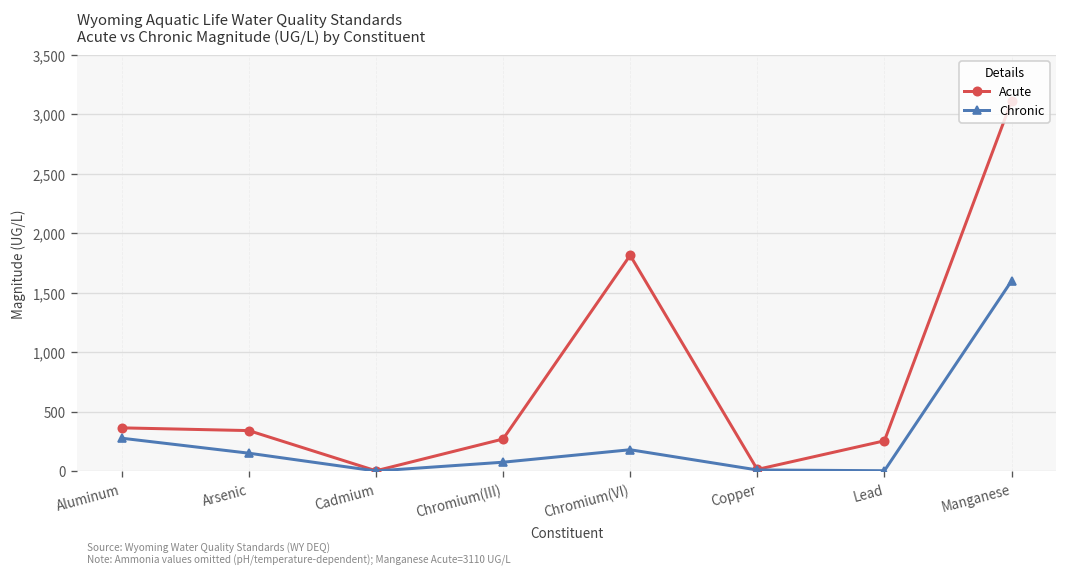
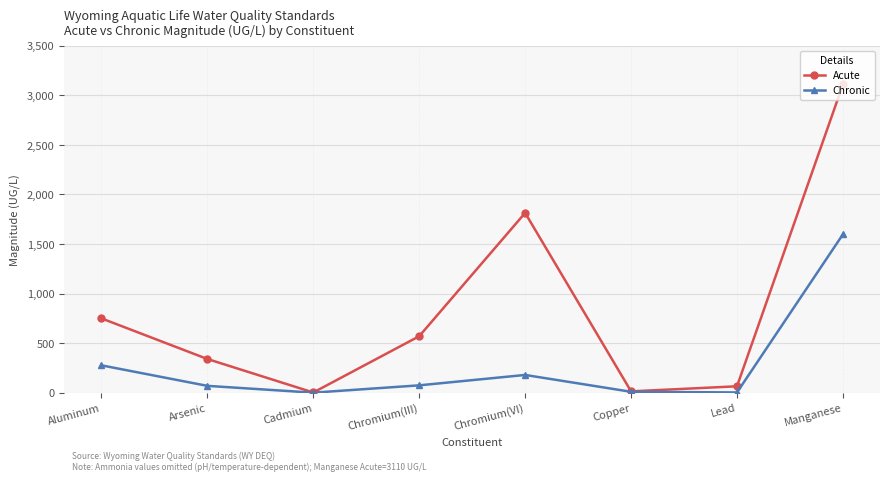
Acute, Aluminum: 400 -> 800
Chronic, Arsenic: 200 -> 100
Acute, Chromium(III): 300 -> 600
Acute, Lead: 300 -> 100
